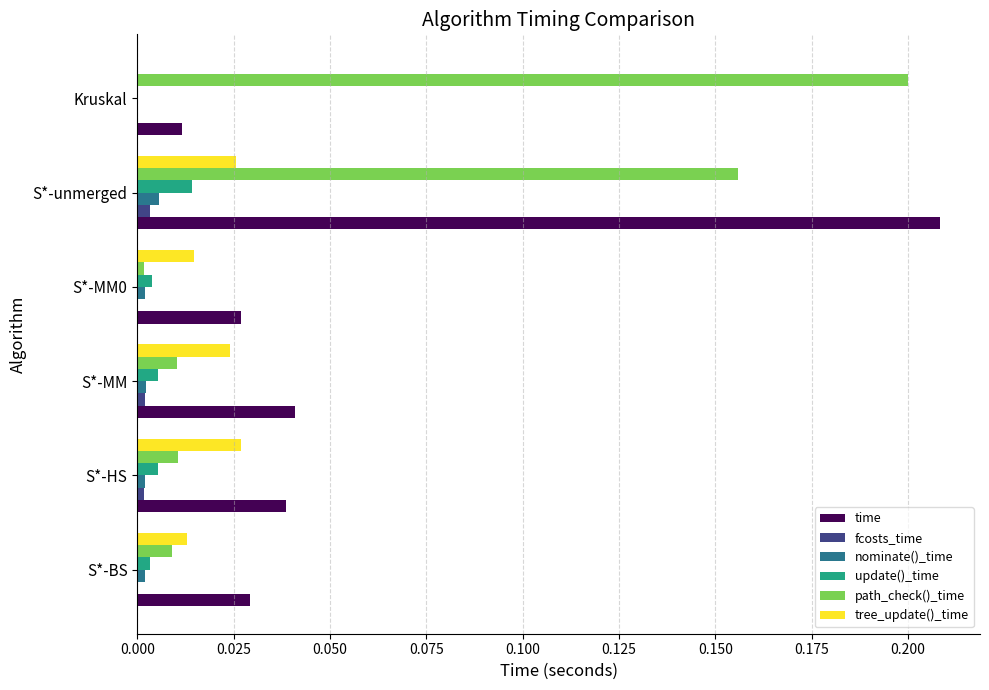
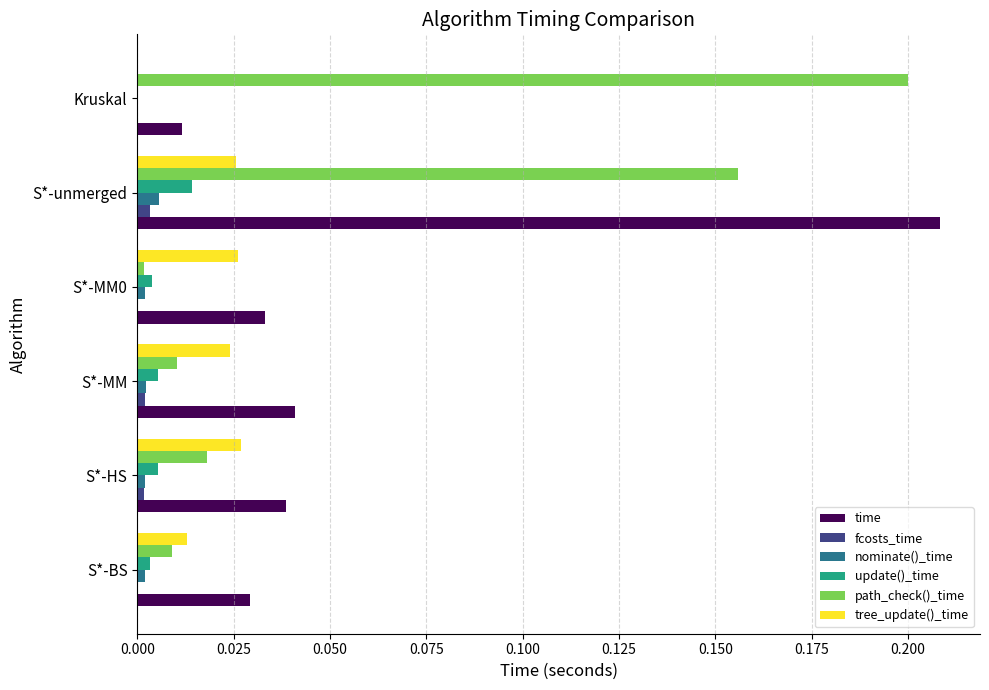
tree_update()_time, S*-MM0: 0.015 -> 0.026
time, S*-MM0: 0.027 -> 0.033
path_check()_time, S*-HS: 0.011 -> 0.018
